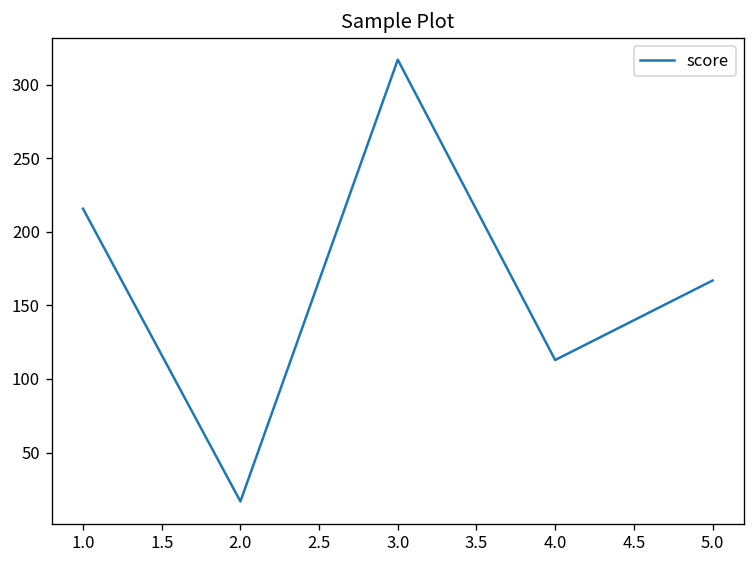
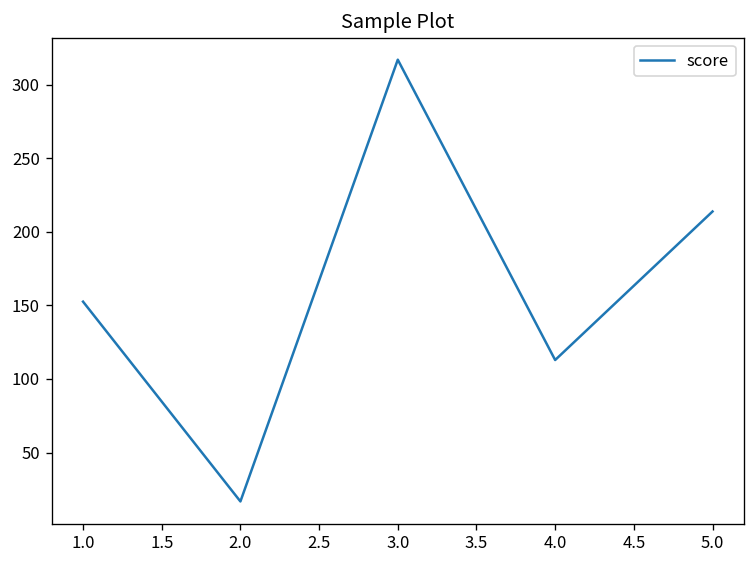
1.0: 216 -> 153
5.0: 167 -> 214
